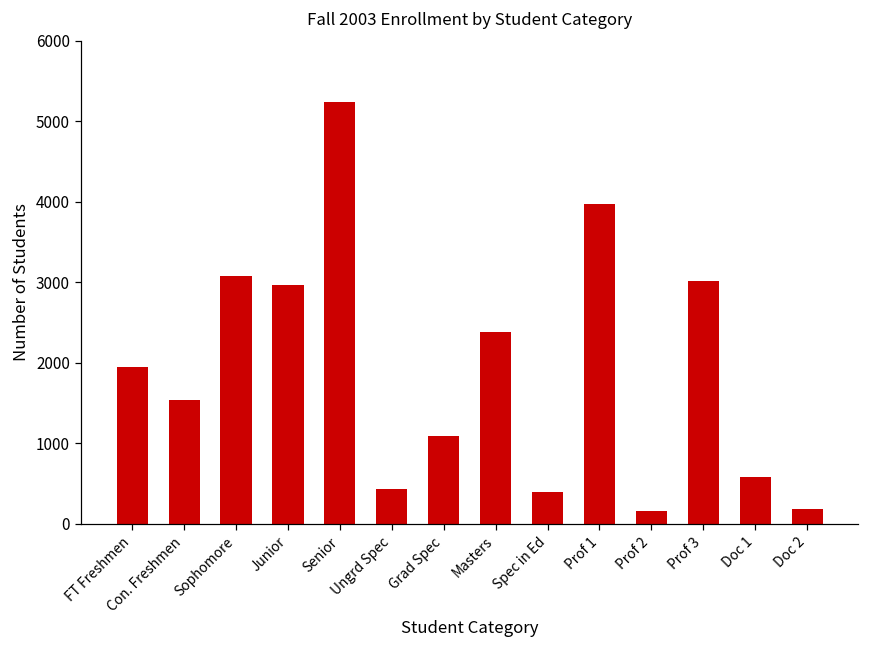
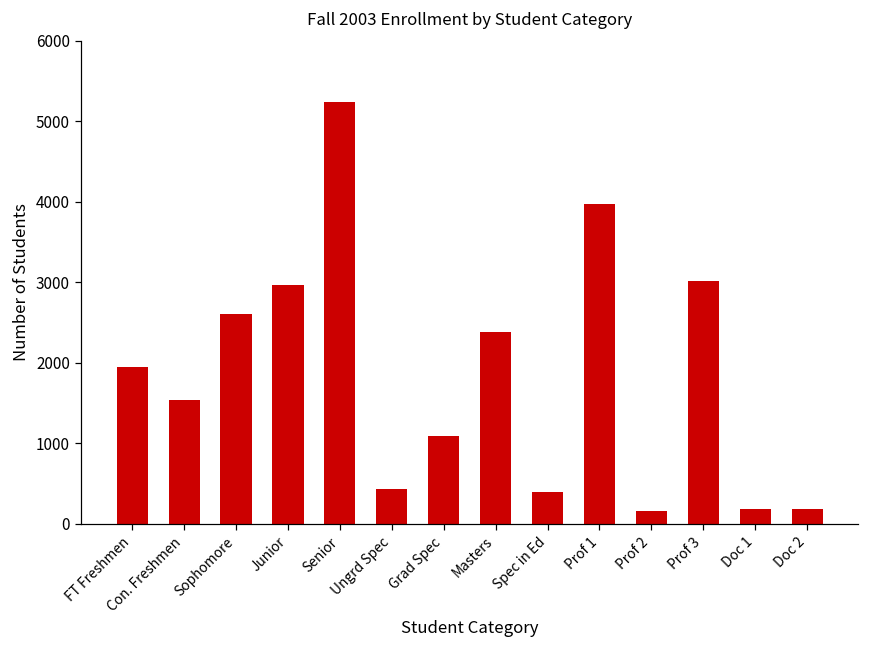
Sophomore: 3100 -> 2600
Doc 1: 600 -> 200
